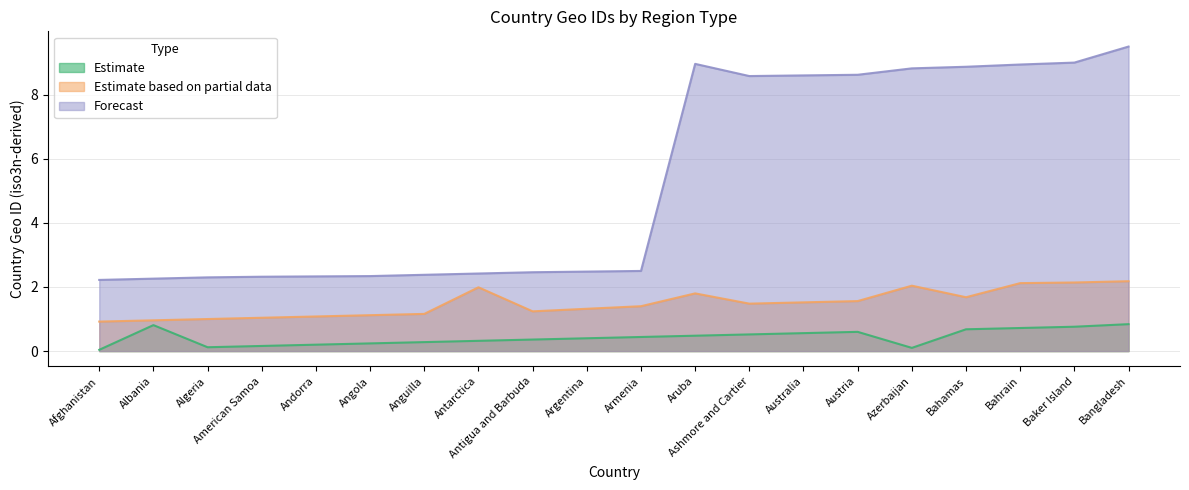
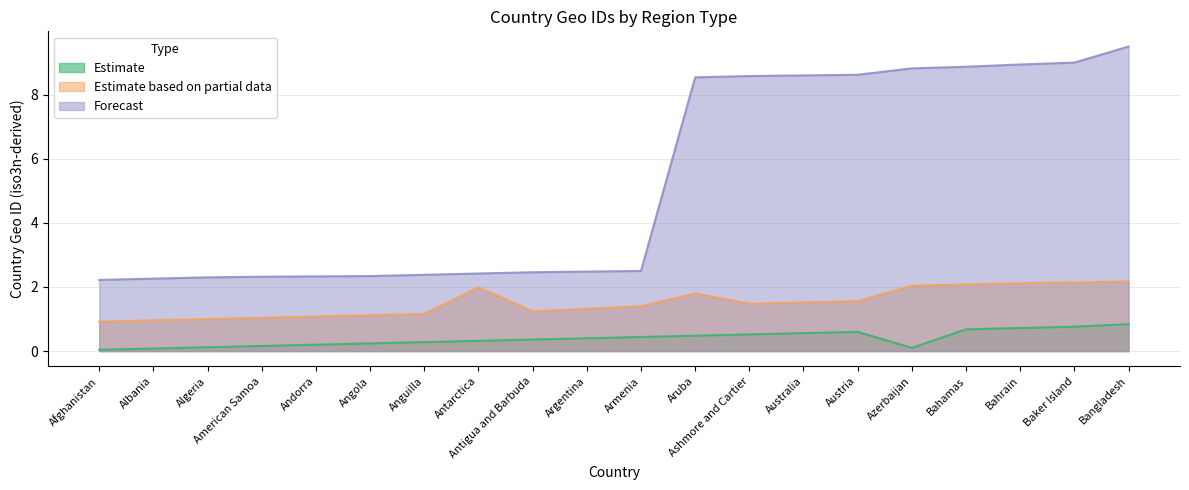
Estimate, Albania: 0.8 -> 0.1
Forecast, Aruba: 9.0 -> 8.5
Estimate based on partial data, Bahamas: 1.7 -> 2.1
